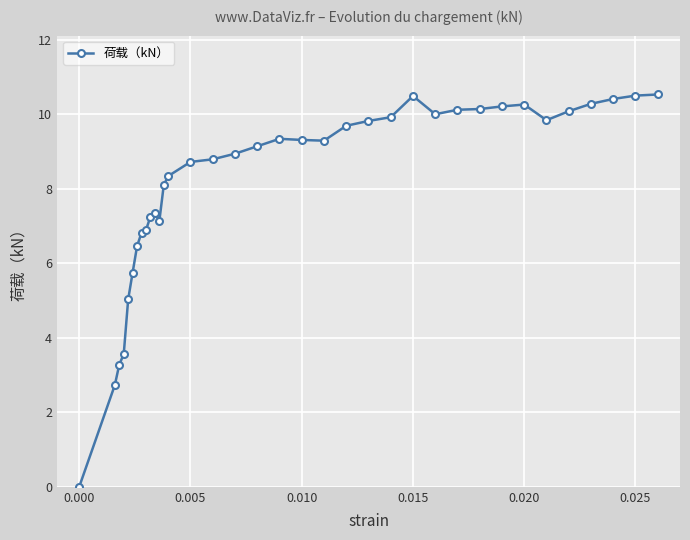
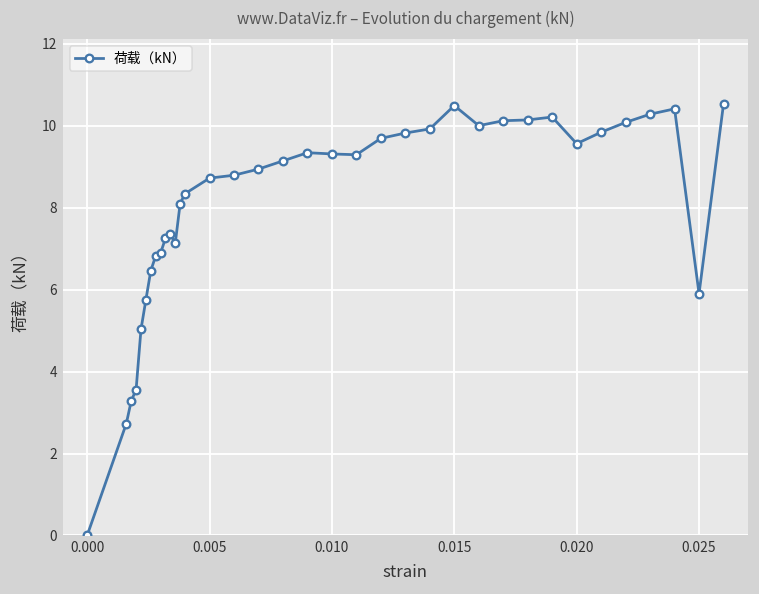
0.020: 10.3 -> 9.6
0.025: 10.5 -> 5.9
